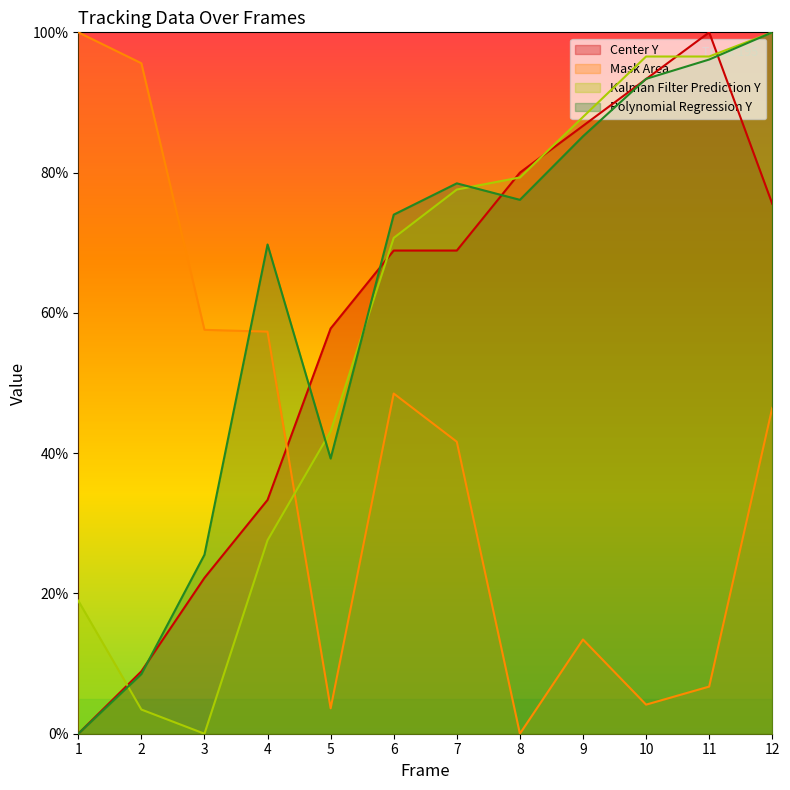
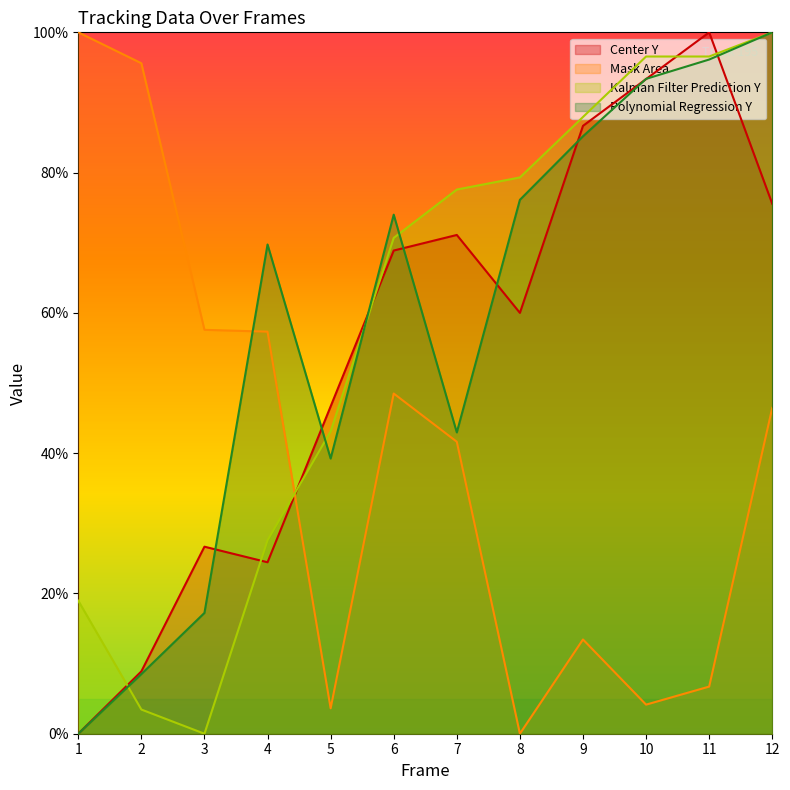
Center Y, 3: 22% -> 27%
Polynomial Regression Y, 3: 26% -> 17%
Center Y, 4: 33% -> 24%
Center Y, 5: 58% -> 47%
Center Y, 7: 69% -> 71%
Polynomial Regression Y, 7: 78% -> 43%
Center Y, 8: 80% -> 60%
